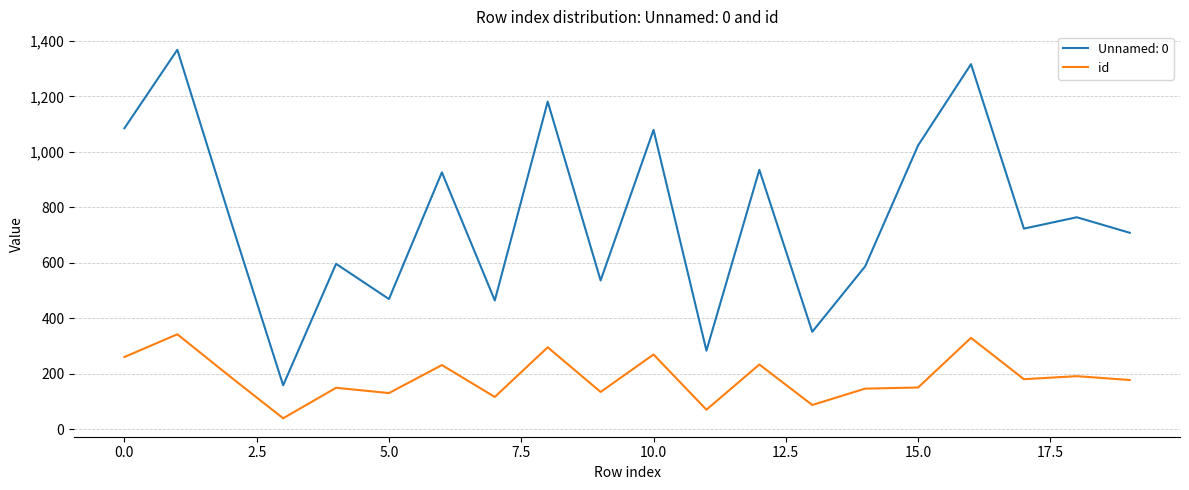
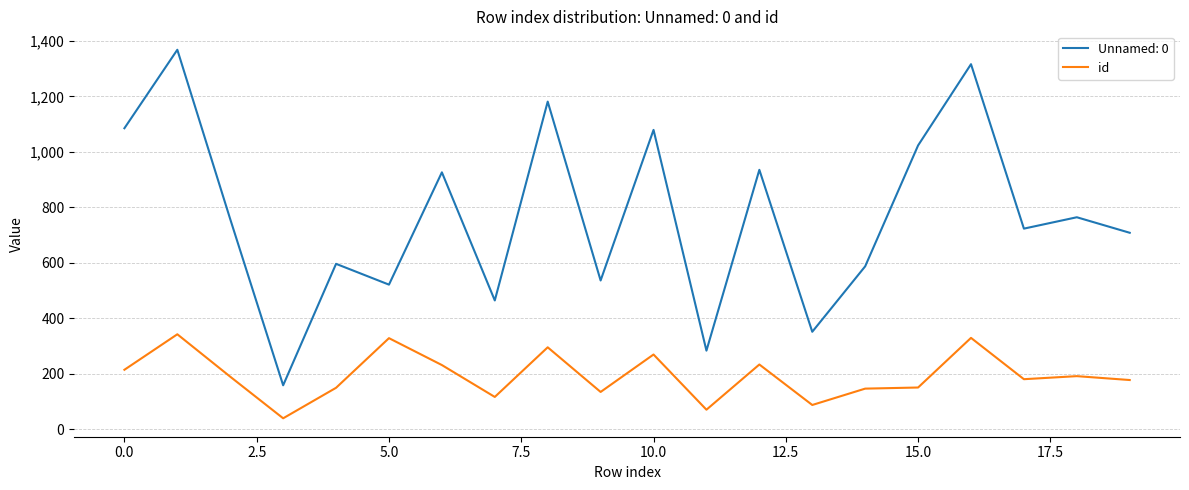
id, 0.0: 260 -> 210
Unnamed: 0, 5.0: 470 -> 520
id, 5.0: 130 -> 330
